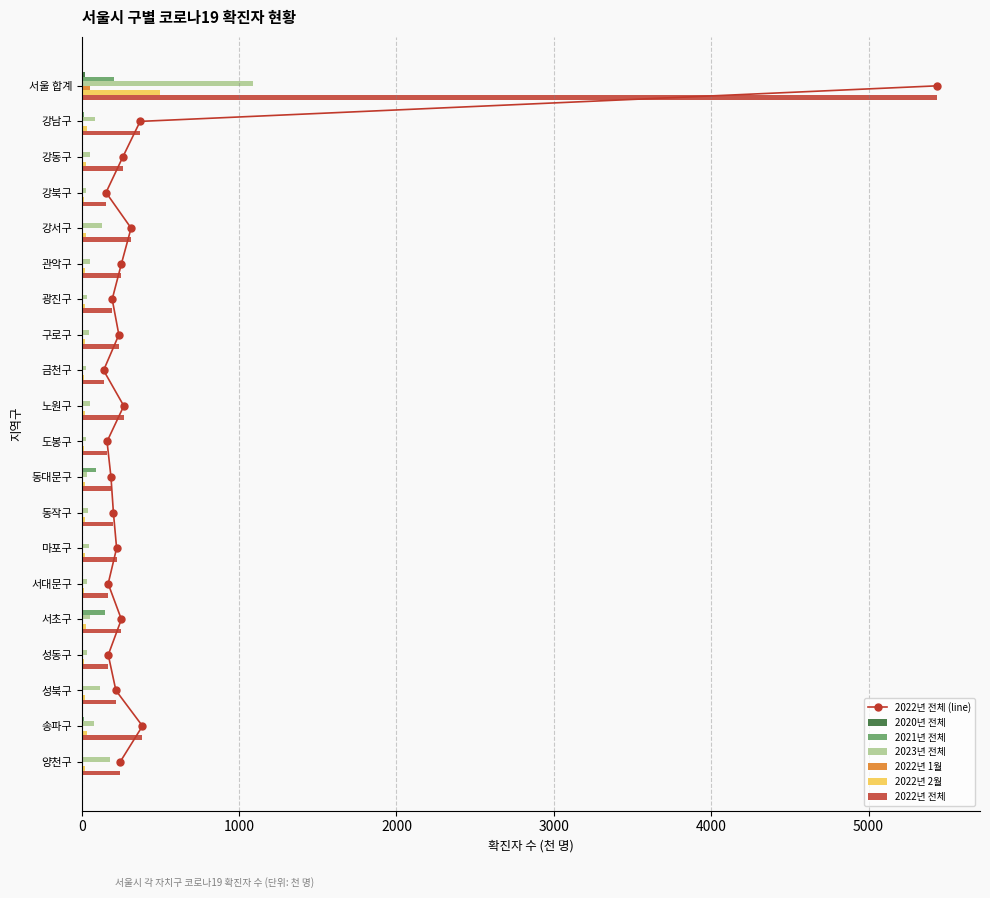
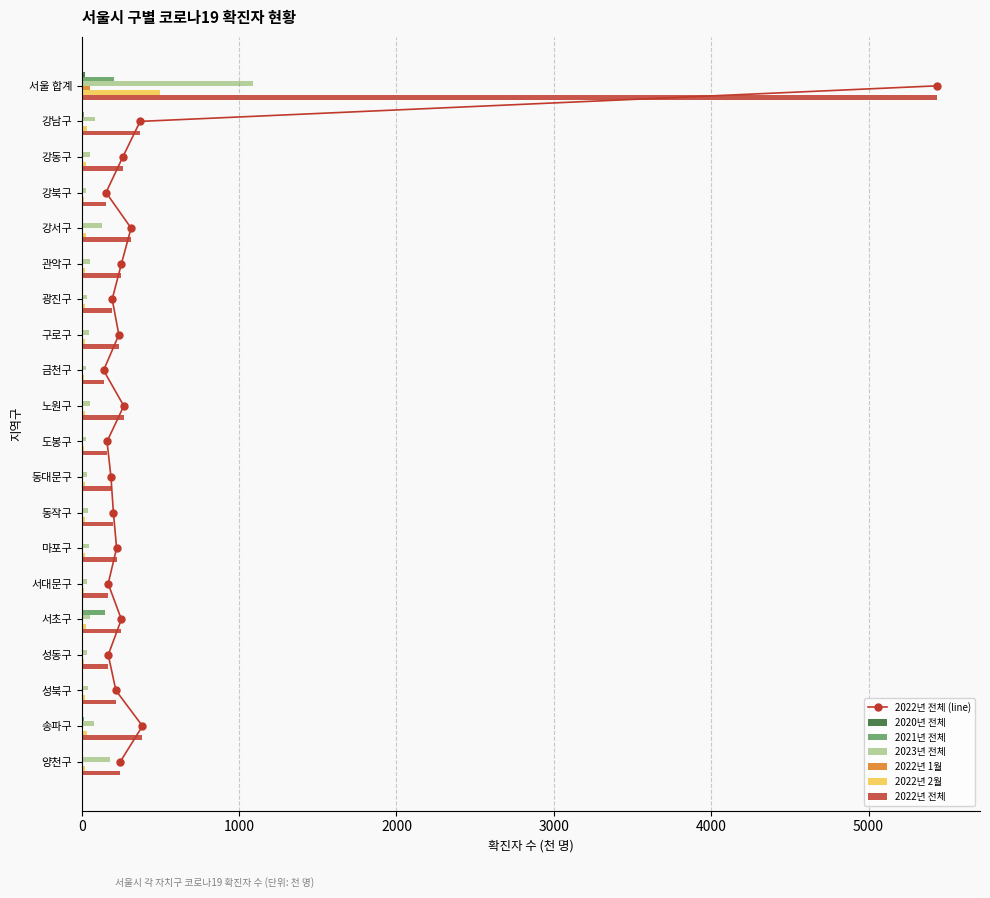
2021년 전체, 동대문구: 90 -> 10
2023년 전체, 성북구: 120 -> 40
